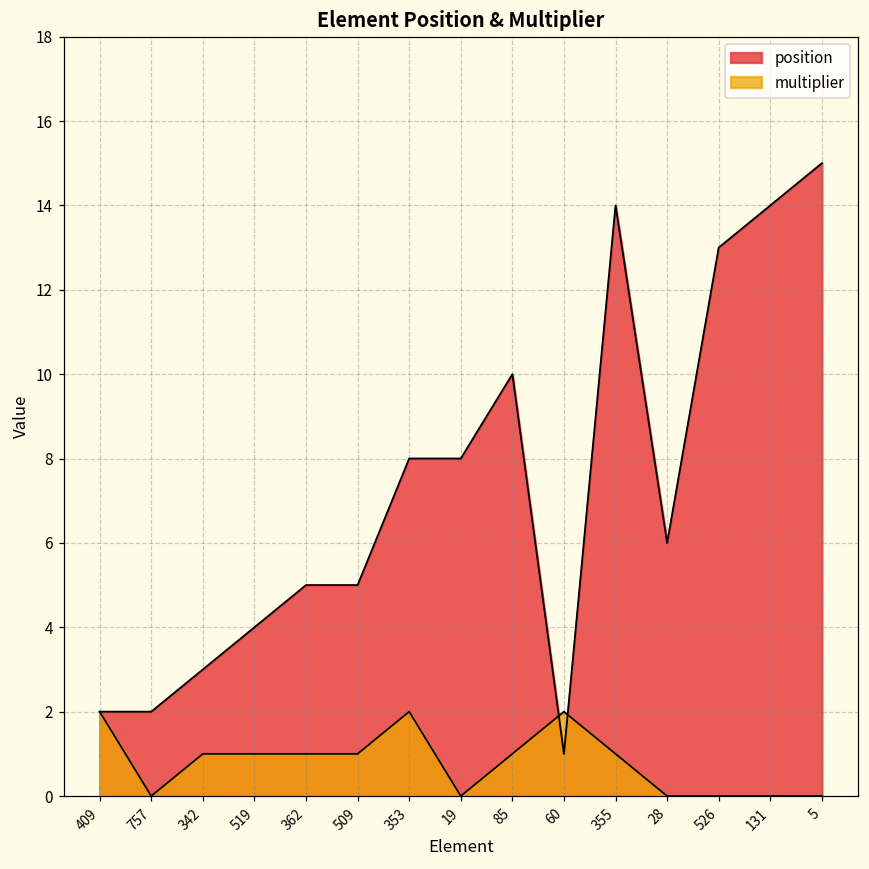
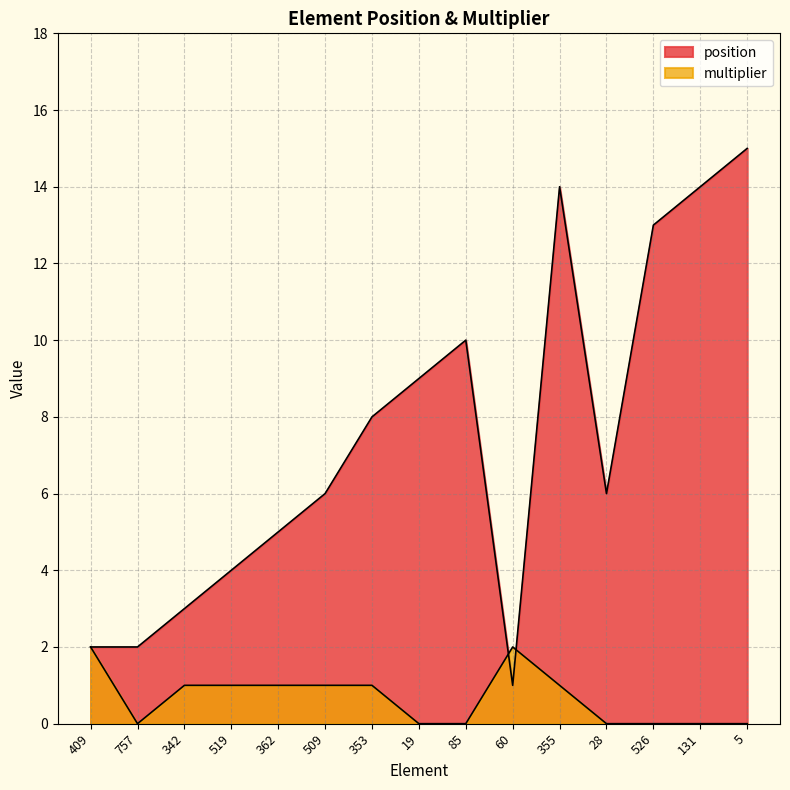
position, 509: 5 -> 6
multiplier, 353: 2 -> 1
position, 19: 8 -> 9
multiplier, 85: 1 -> 0
